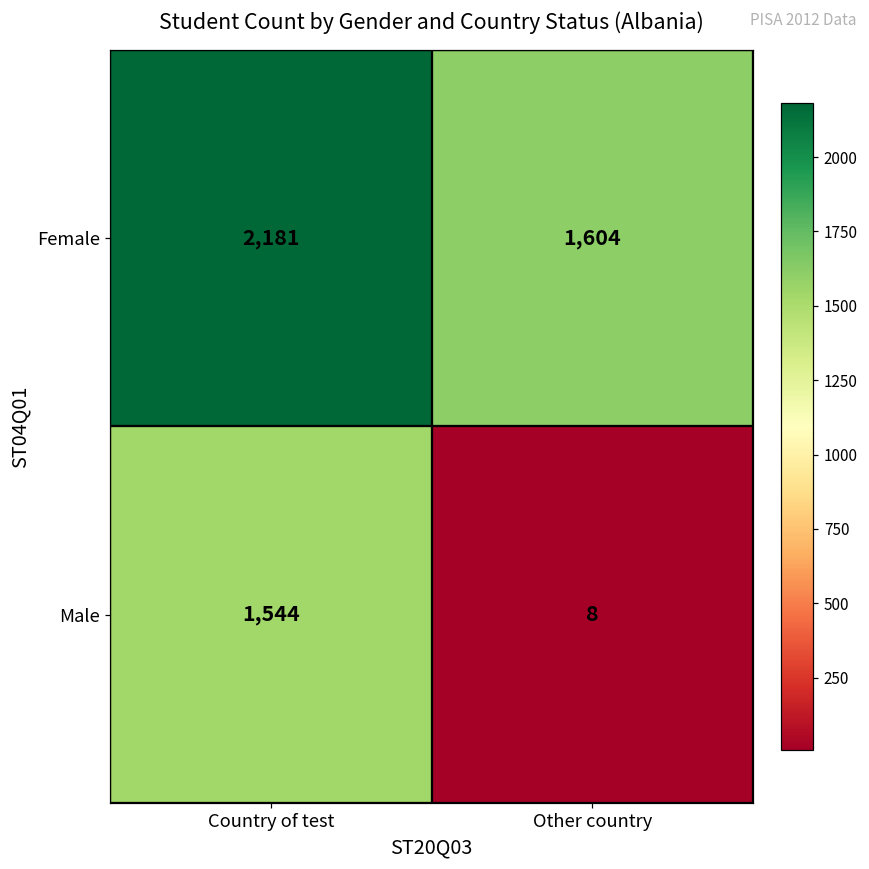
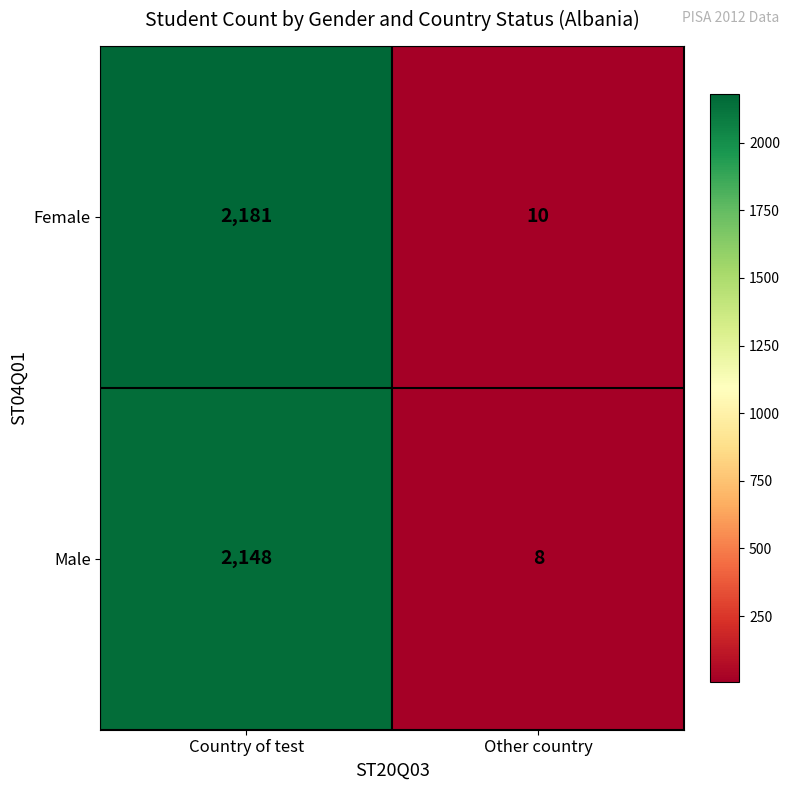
Female, Other country: 1,604 -> 10
Male, Country of test: 1,544 -> 2,148
